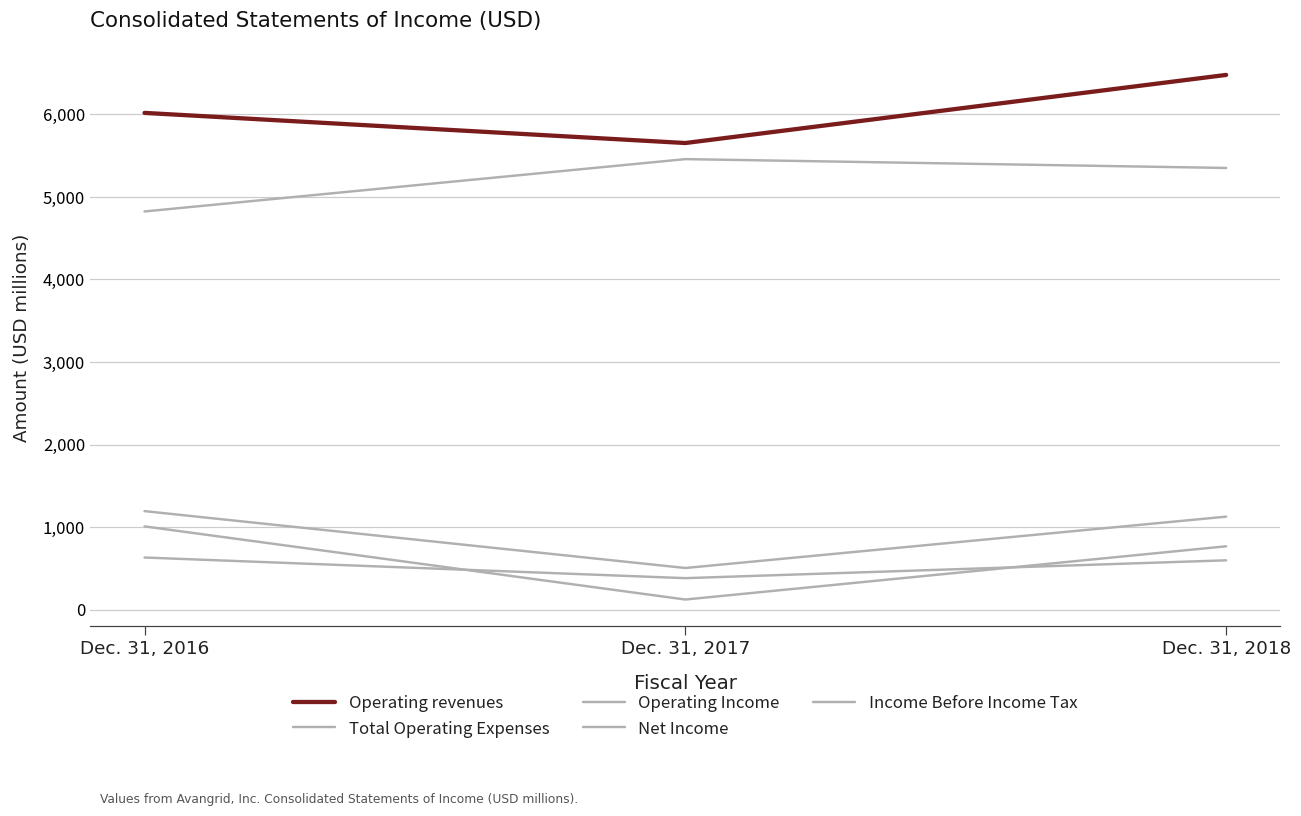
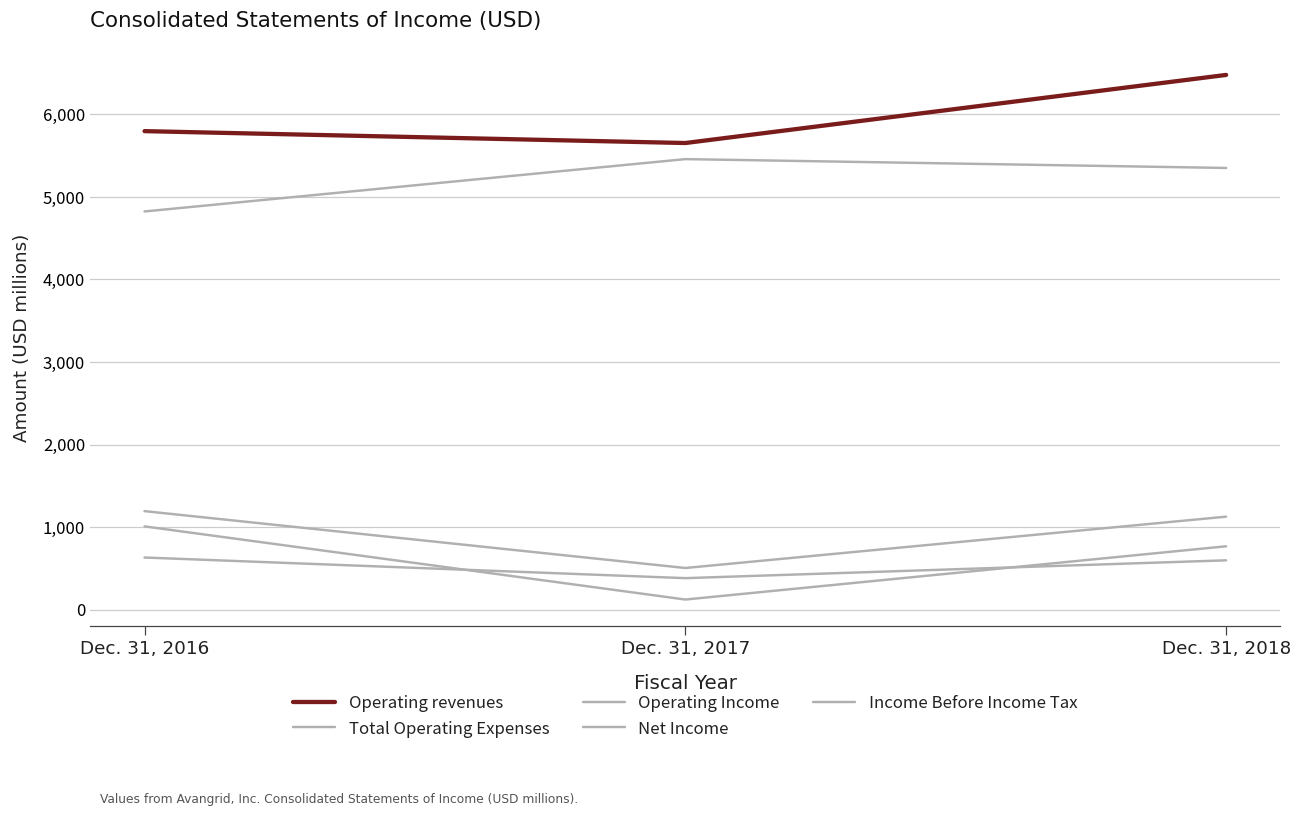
Operating revenues, Dec. 31, 2016: 6,000 -> 5,800
